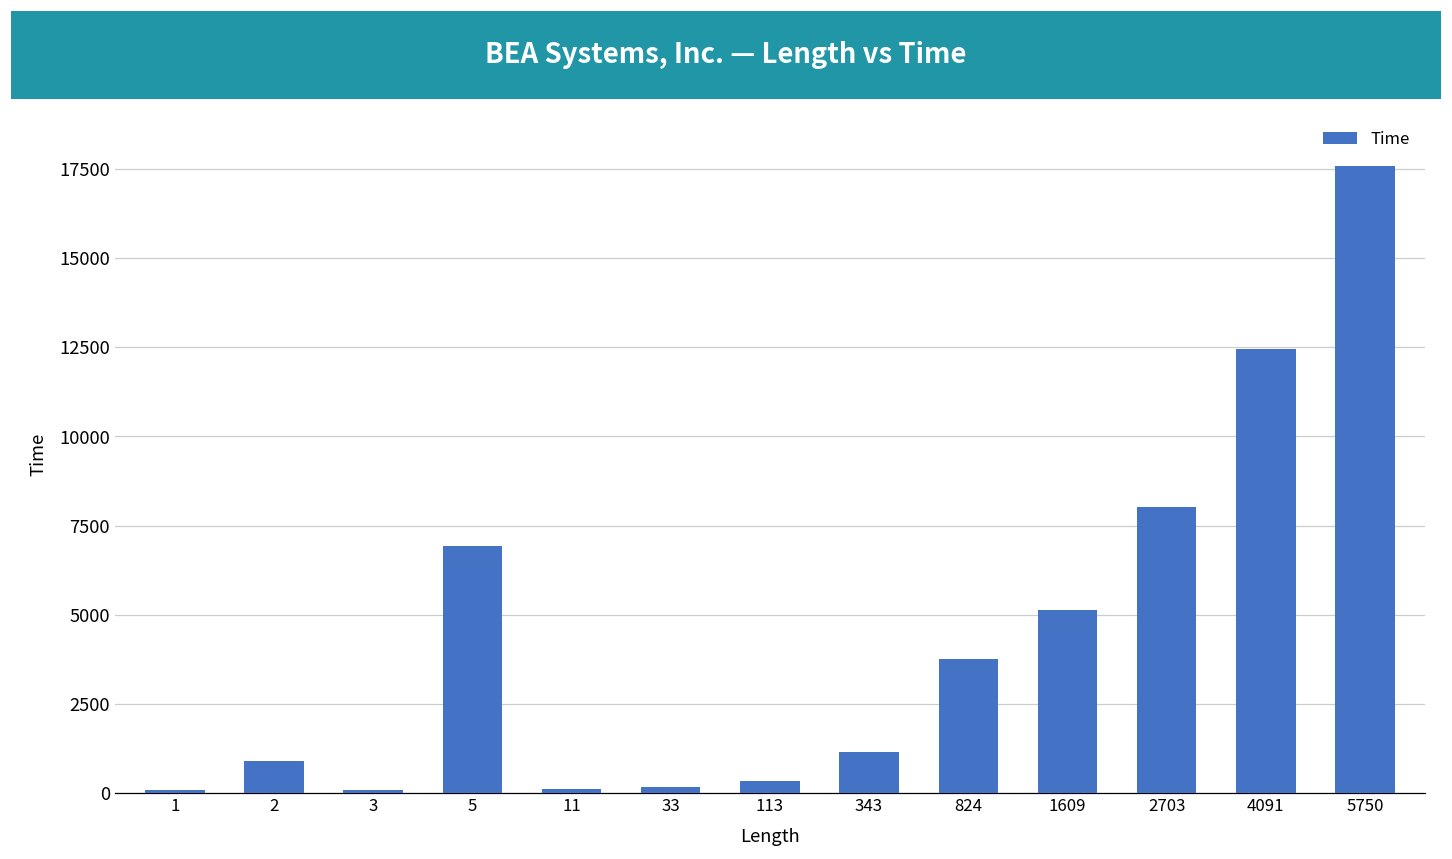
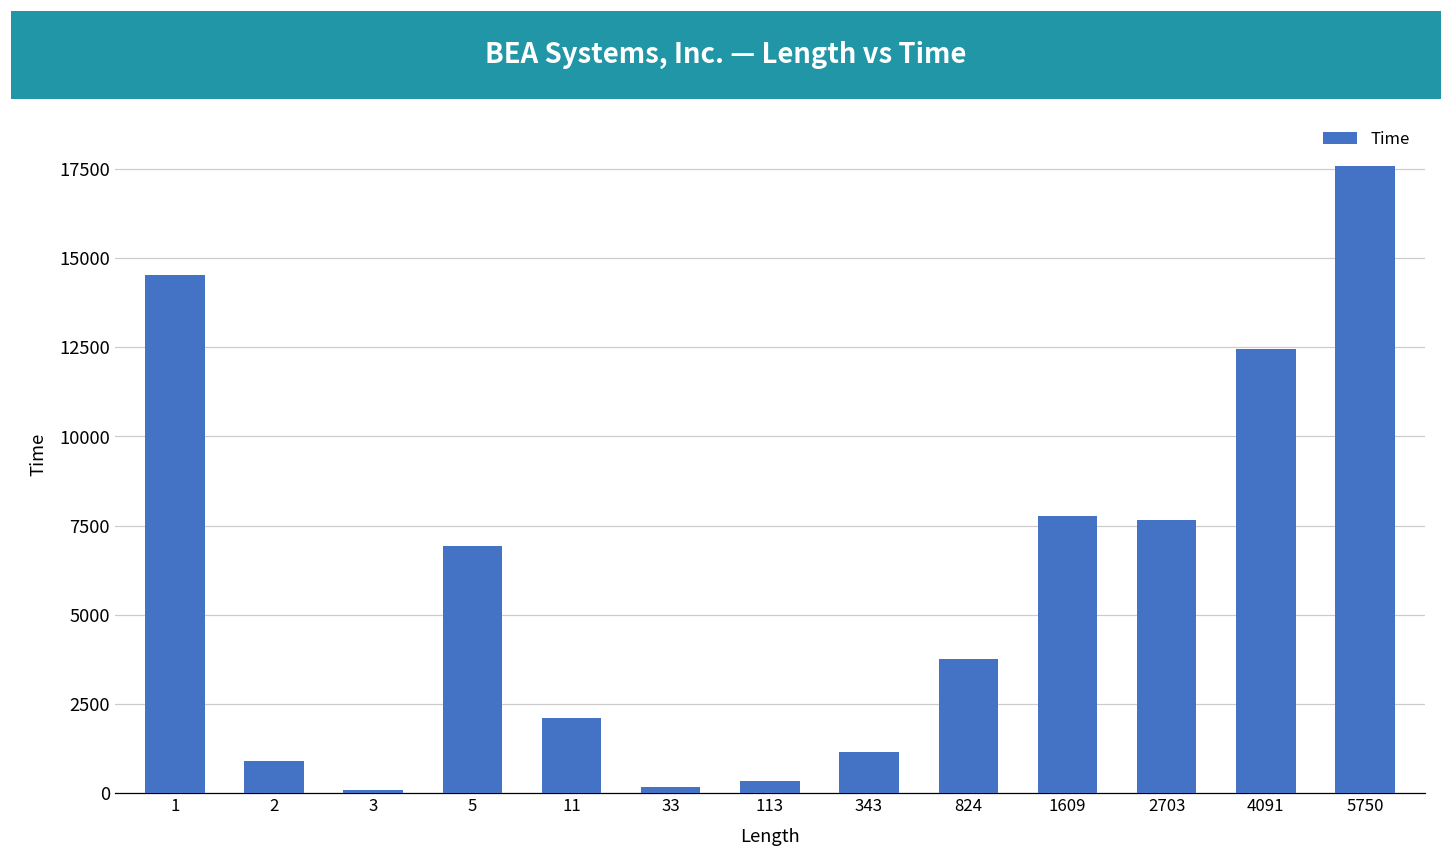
1: 100 -> 14500
11: 100 -> 2100
1609: 5100 -> 7800
2703: 8000 -> 7700
